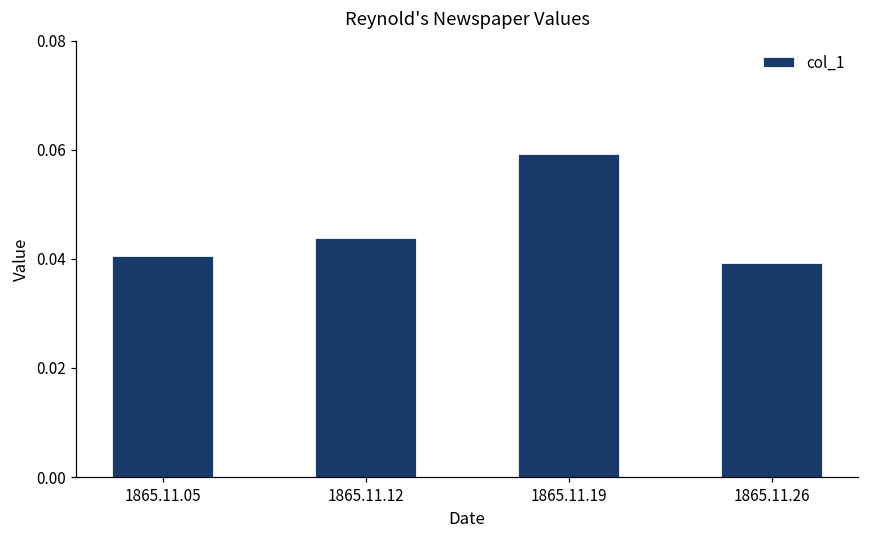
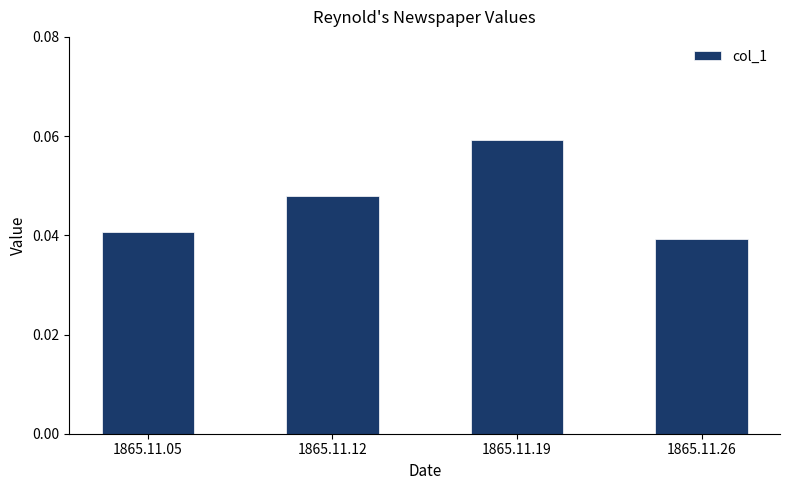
1865.11.12: 0.044 -> 0.048
